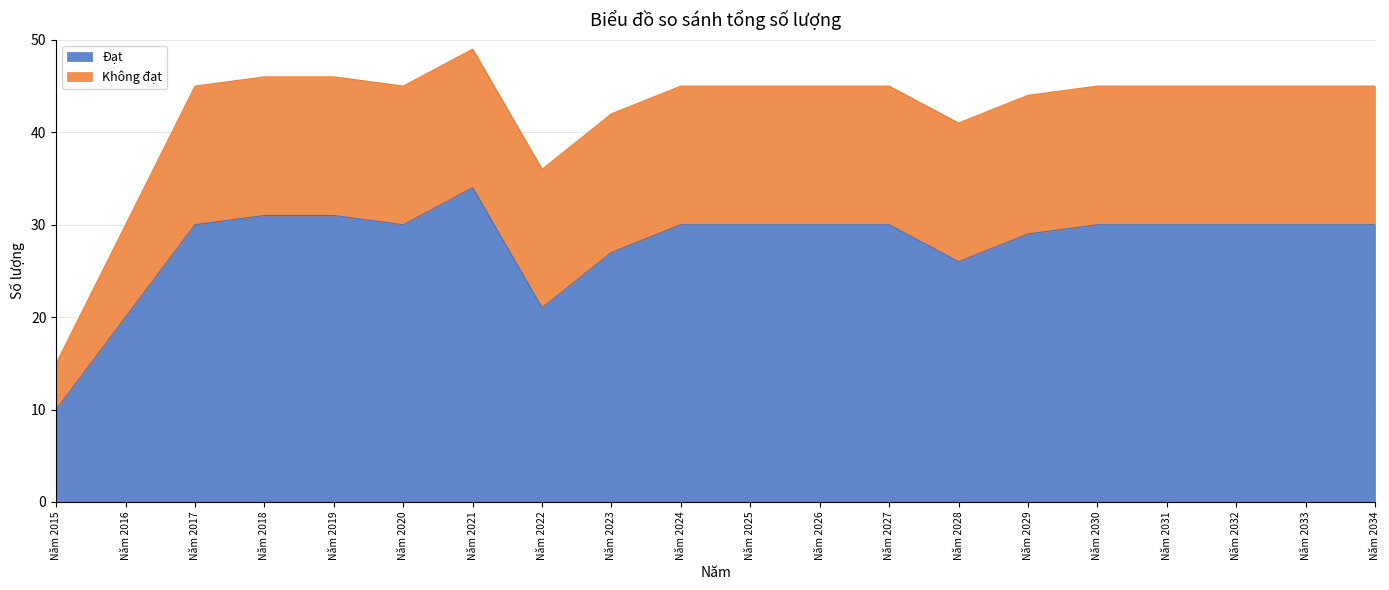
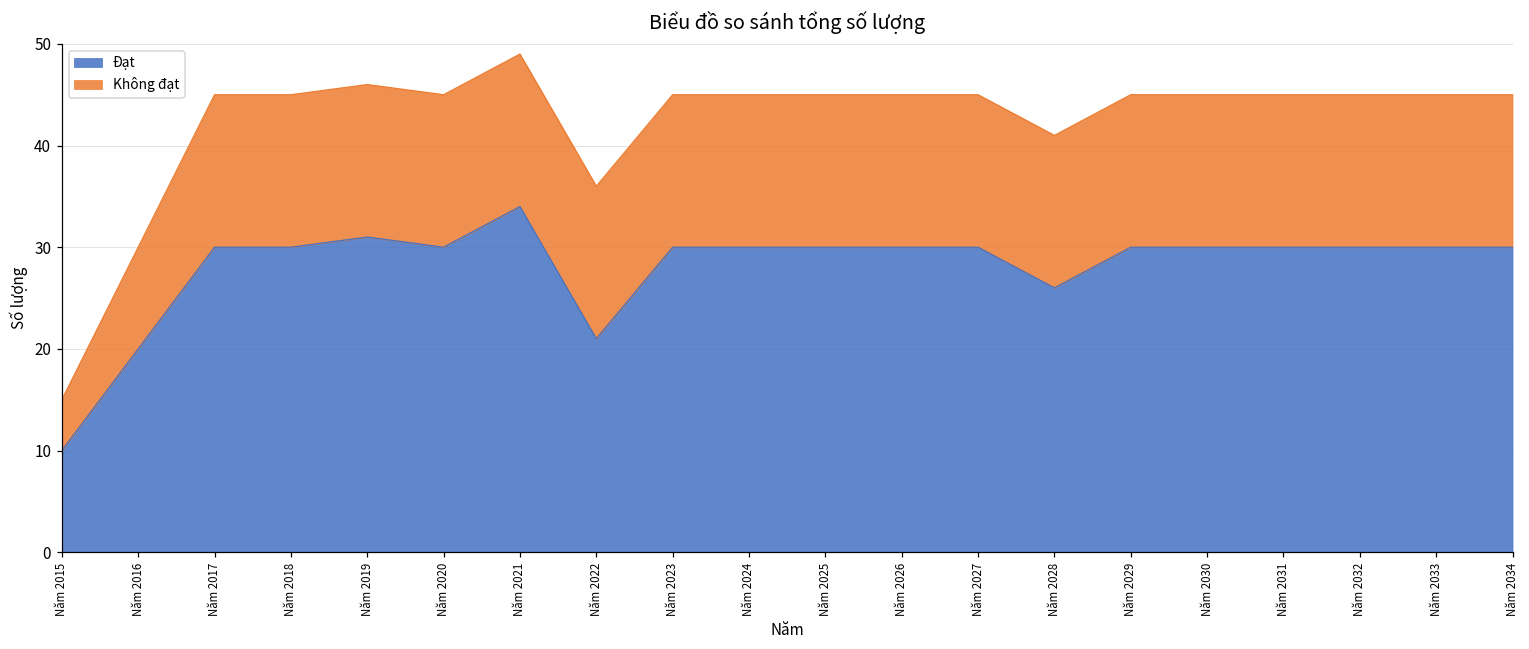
Đạt, Năm 2018: 31 -> 30
Đạt, Năm 2023: 27 -> 30
Đạt, Năm 2029: 29 -> 30
